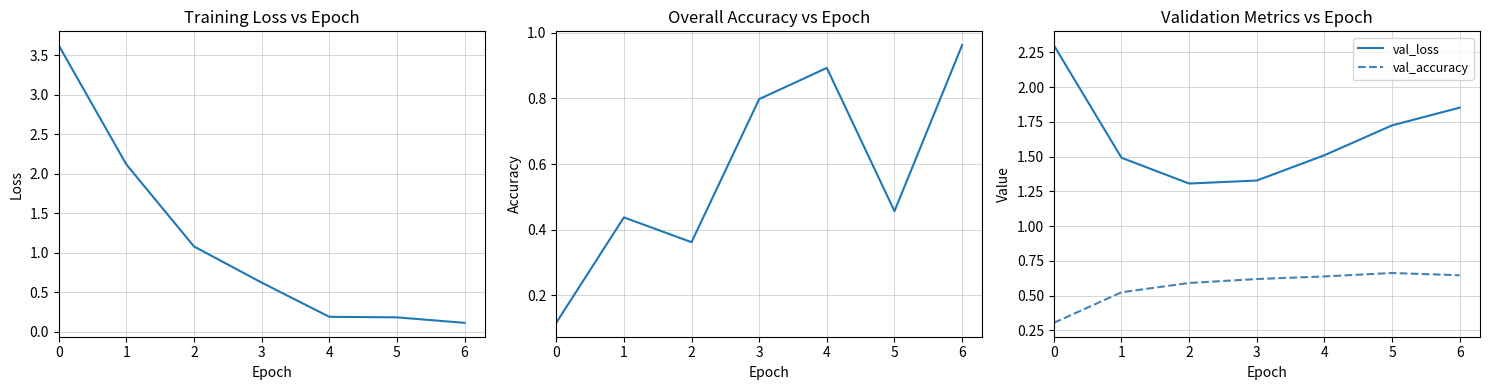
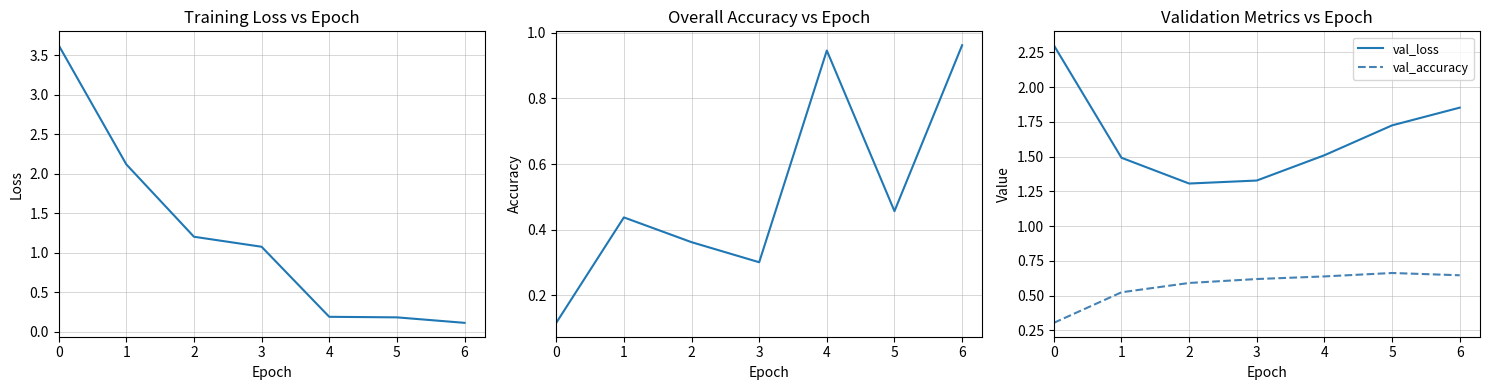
Training Loss vs Epoch, 2: 1.1 -> 1.2
Training Loss vs Epoch, 3: 0.6 -> 1.1
Overall Accuracy vs Epoch, 3: 0.80 -> 0.30
Overall Accuracy vs Epoch, 4: 0.89 -> 0.95
